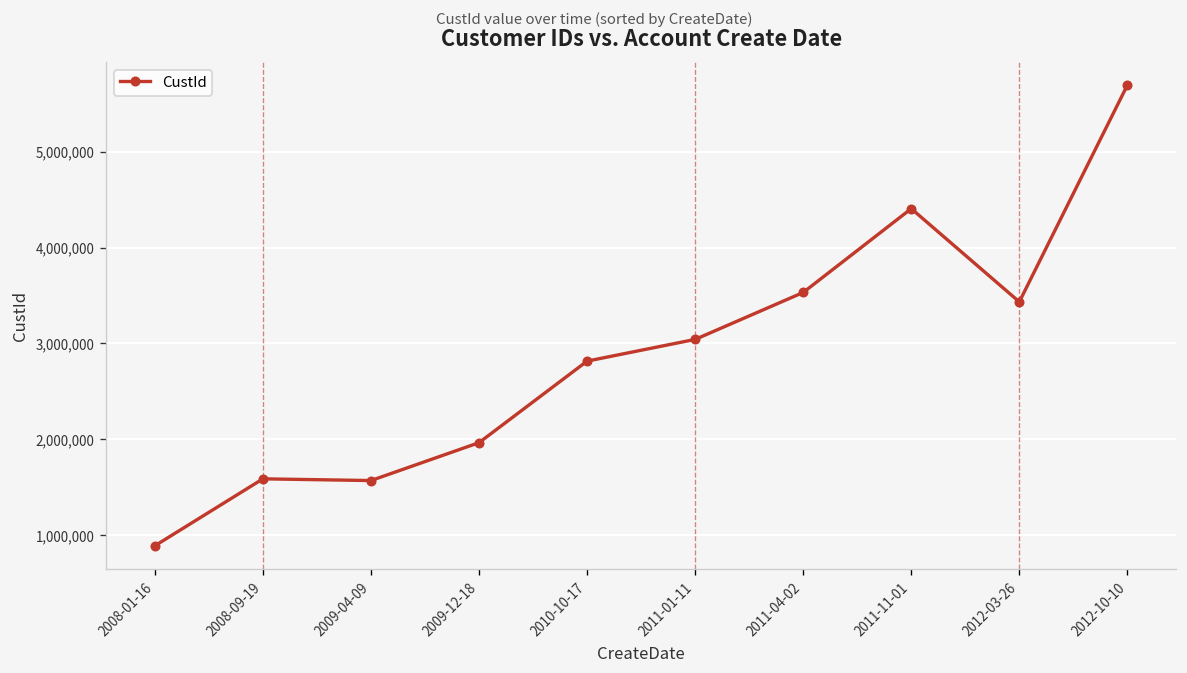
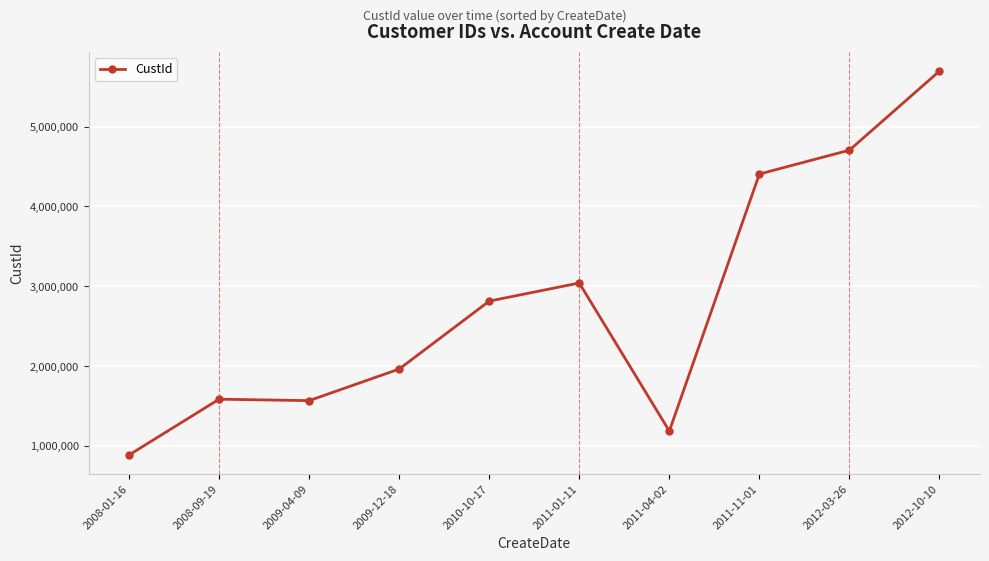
2011-04-02: 3,500,000 -> 1,200,000
2012-03-26: 3,400,000 -> 4,700,000
